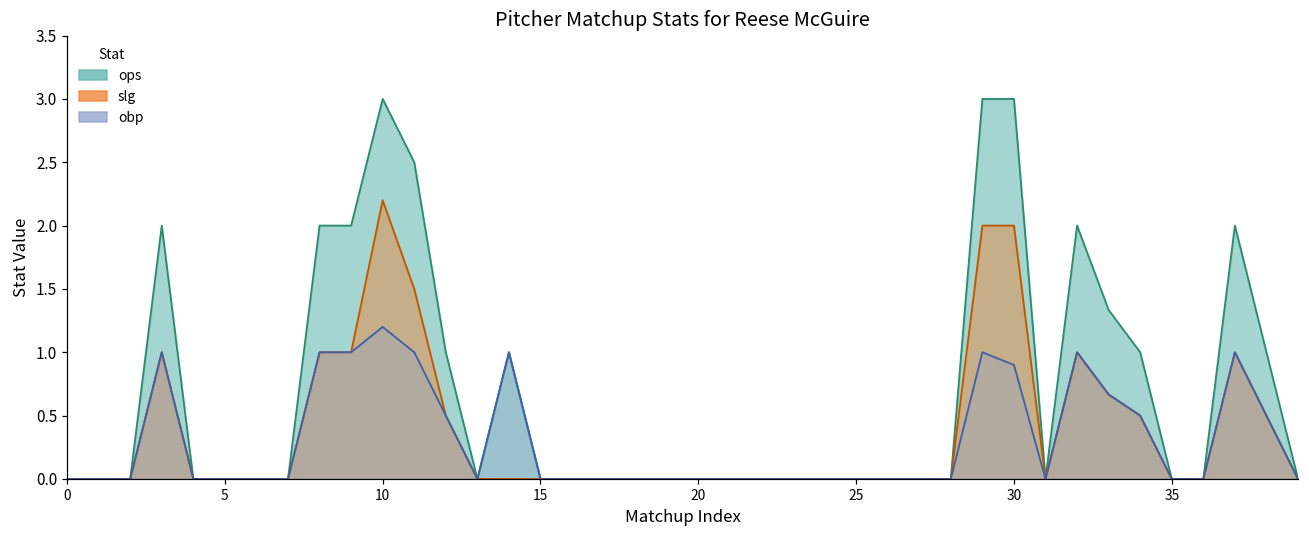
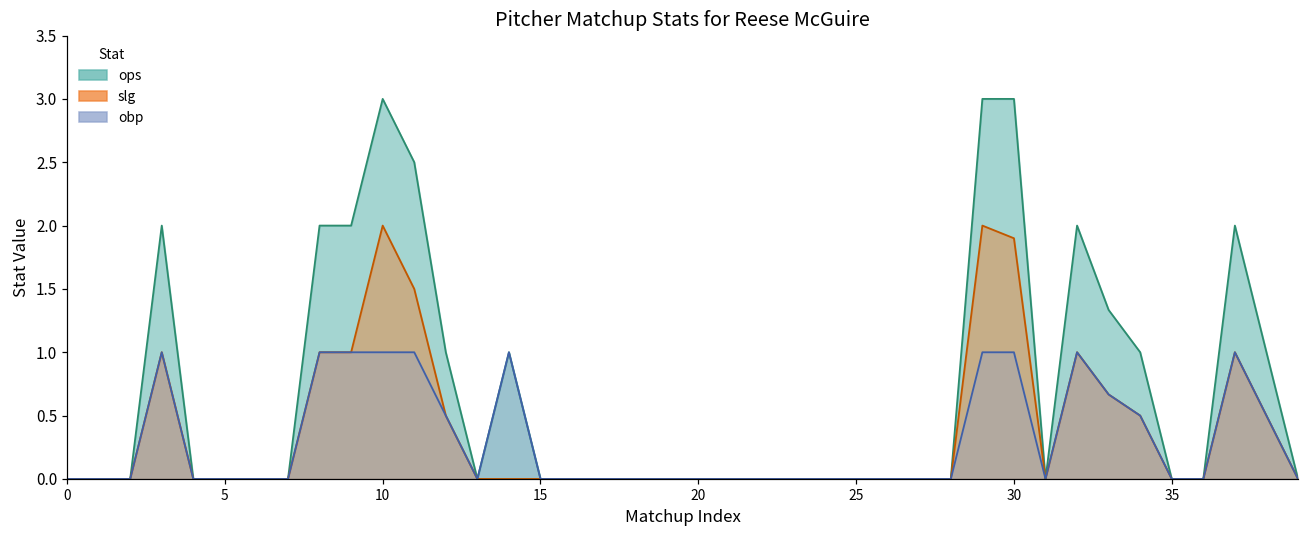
slg, 10: 2.2 -> 2.0
obp, 10: 1.2 -> 1.0
slg, 30: 2.0 -> 1.9
obp, 30: 0.9 -> 1.0
